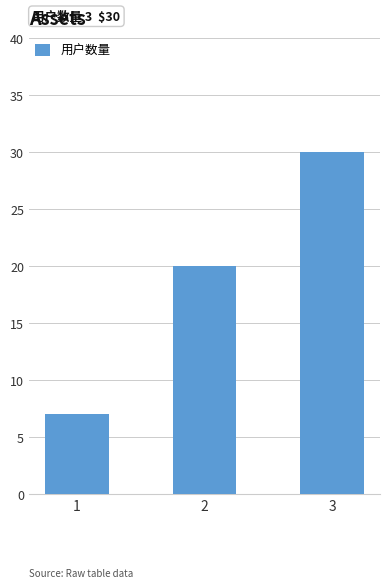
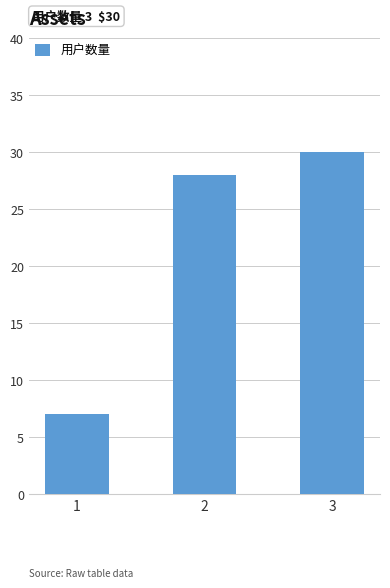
2: 20 -> 28
